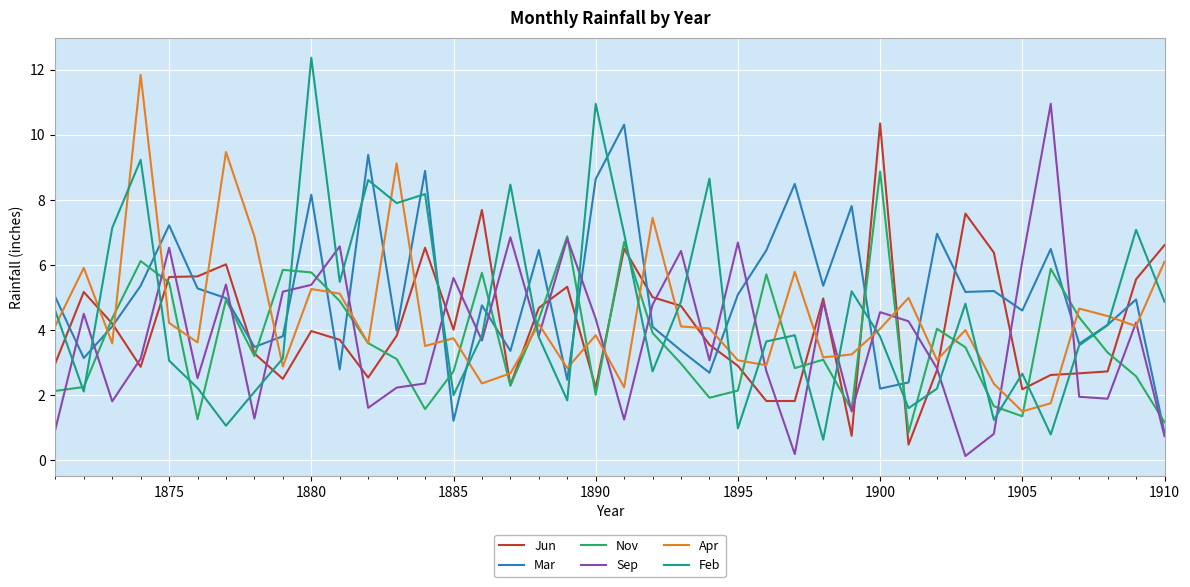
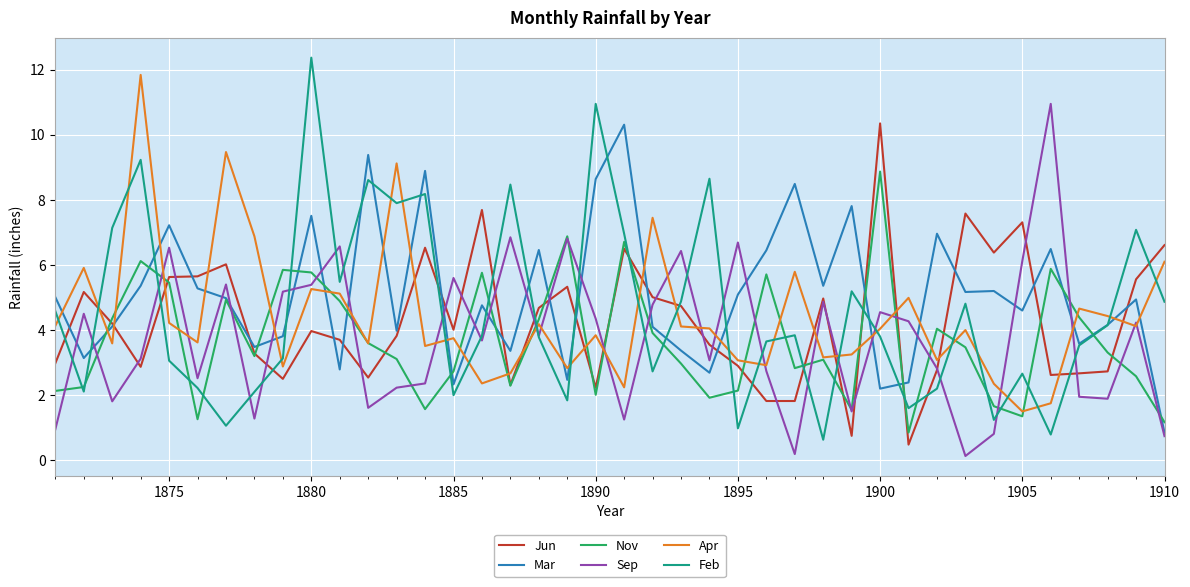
Mar, 1880: 8.2 -> 7.5
Mar, 1885: 1.2 -> 2.3
Jun, 1905: 2.2 -> 7.3
